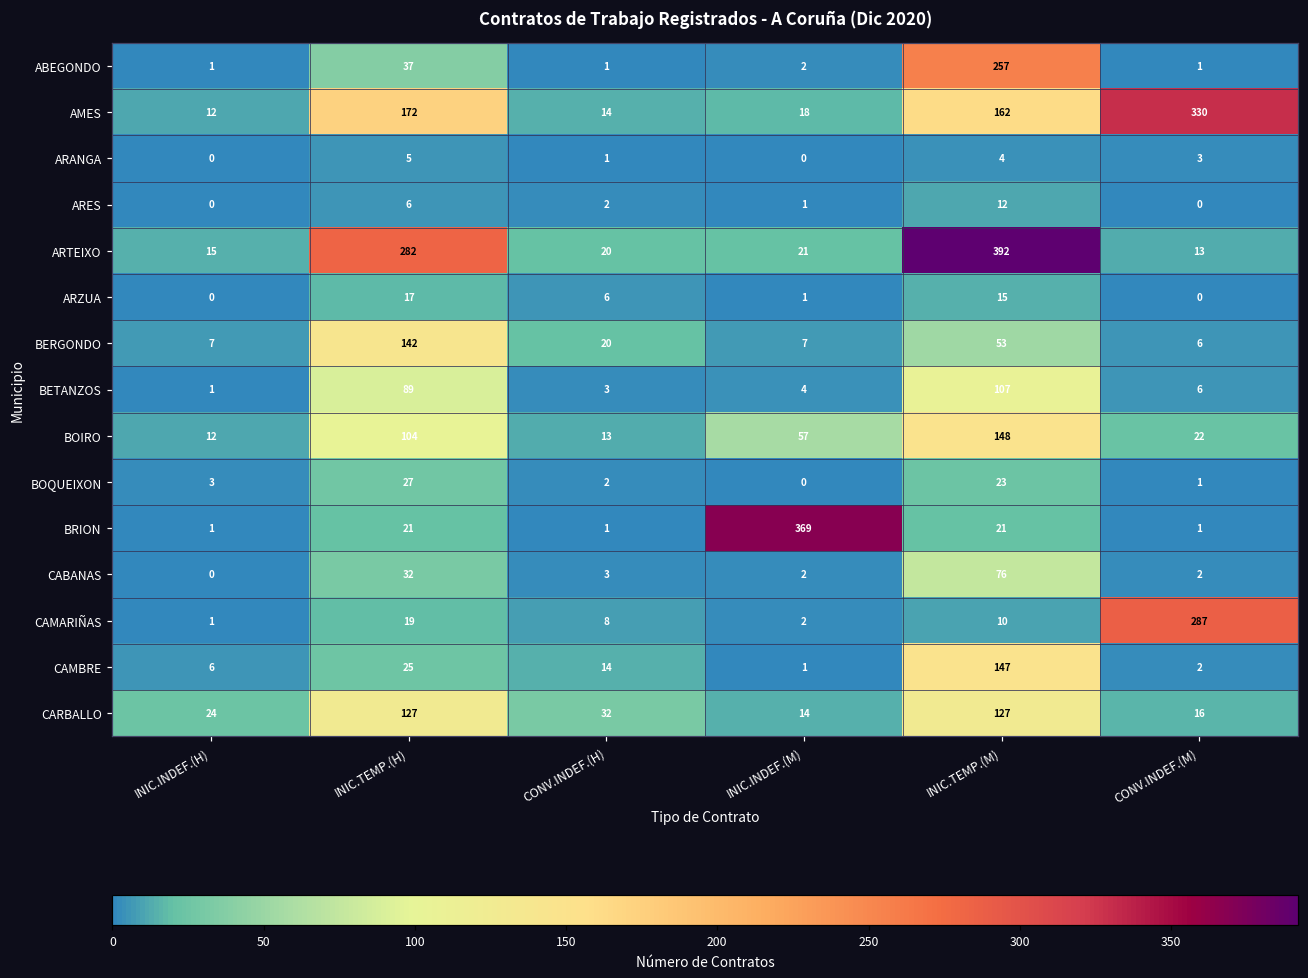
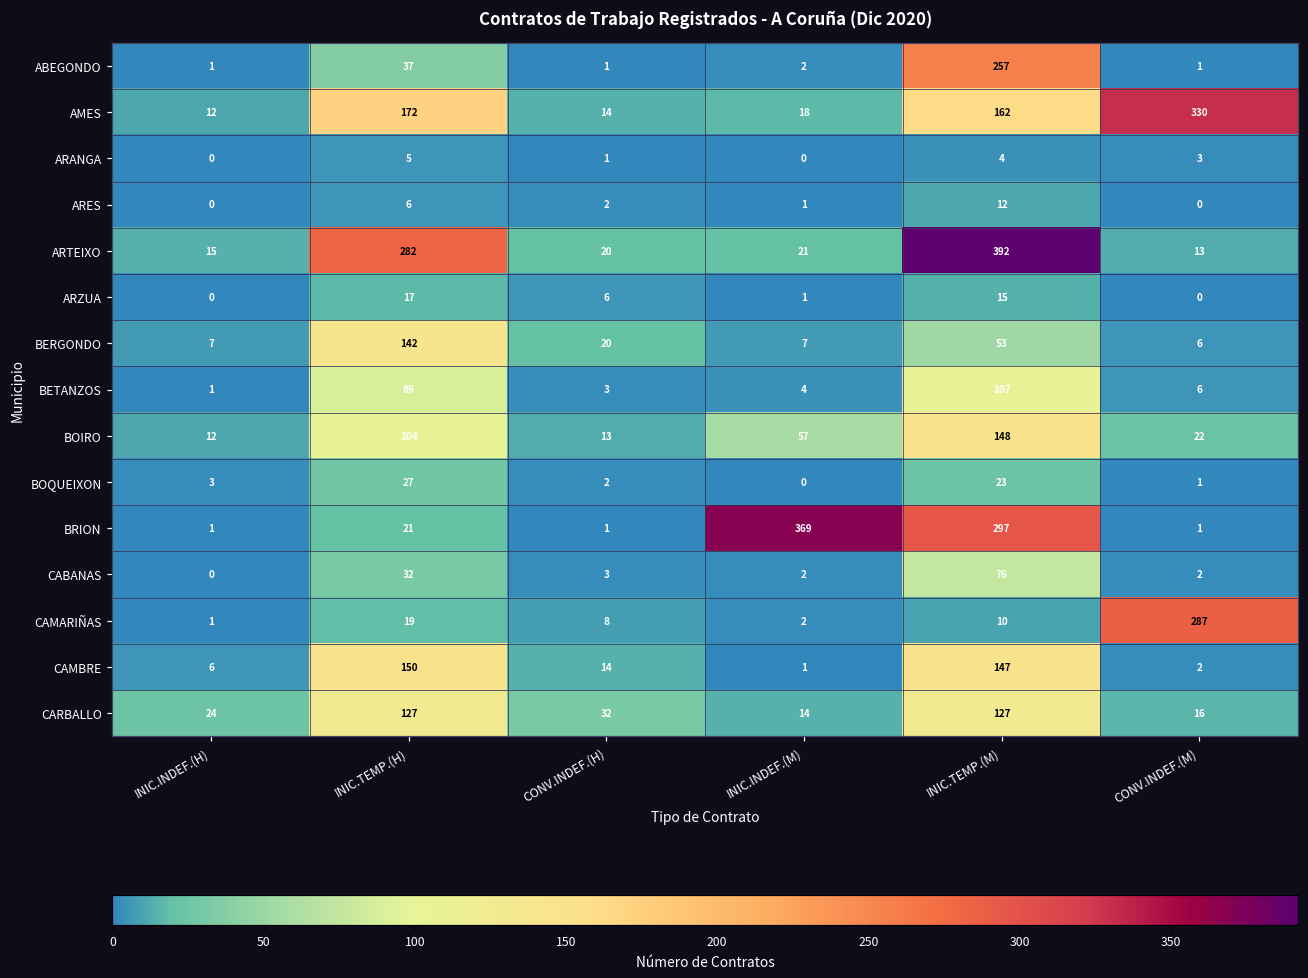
BRION, INIC.TEMP.(M): 21 -> 297
CAMBRE, INIC.TEMP.(H): 25 -> 150
